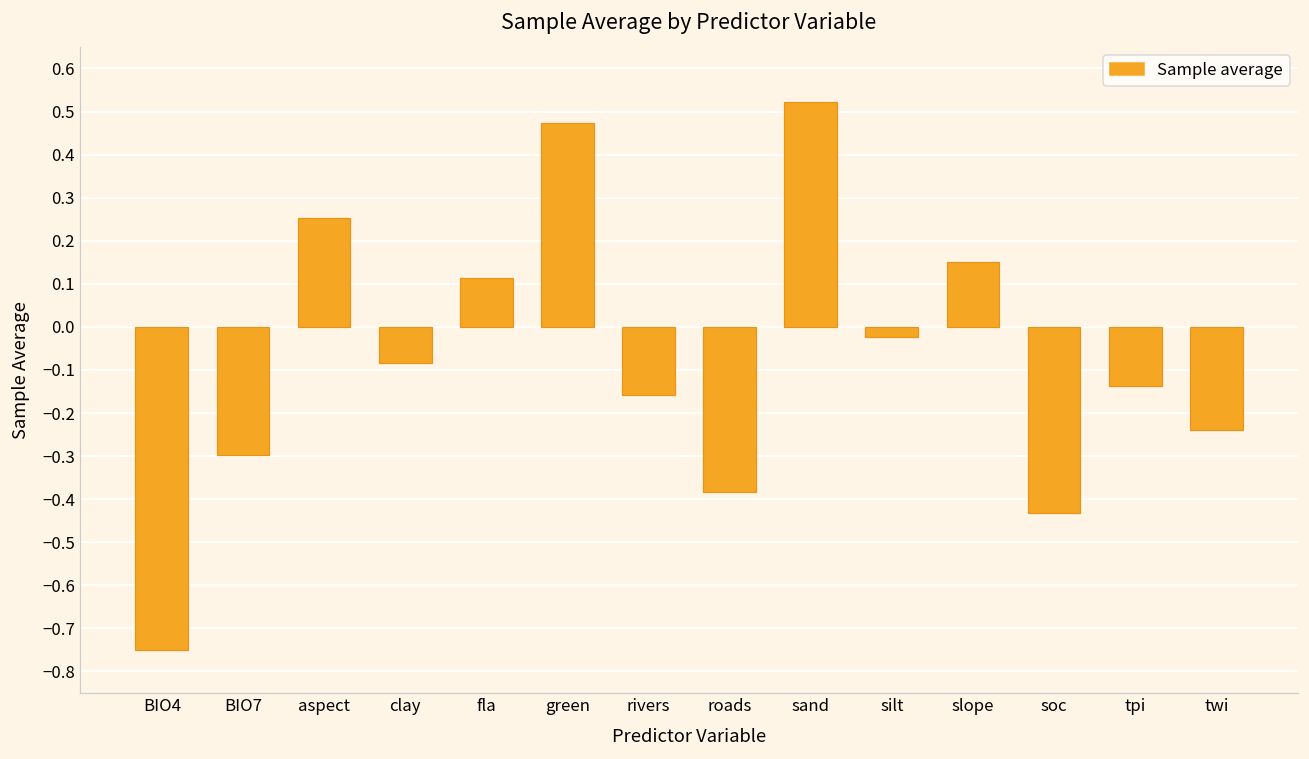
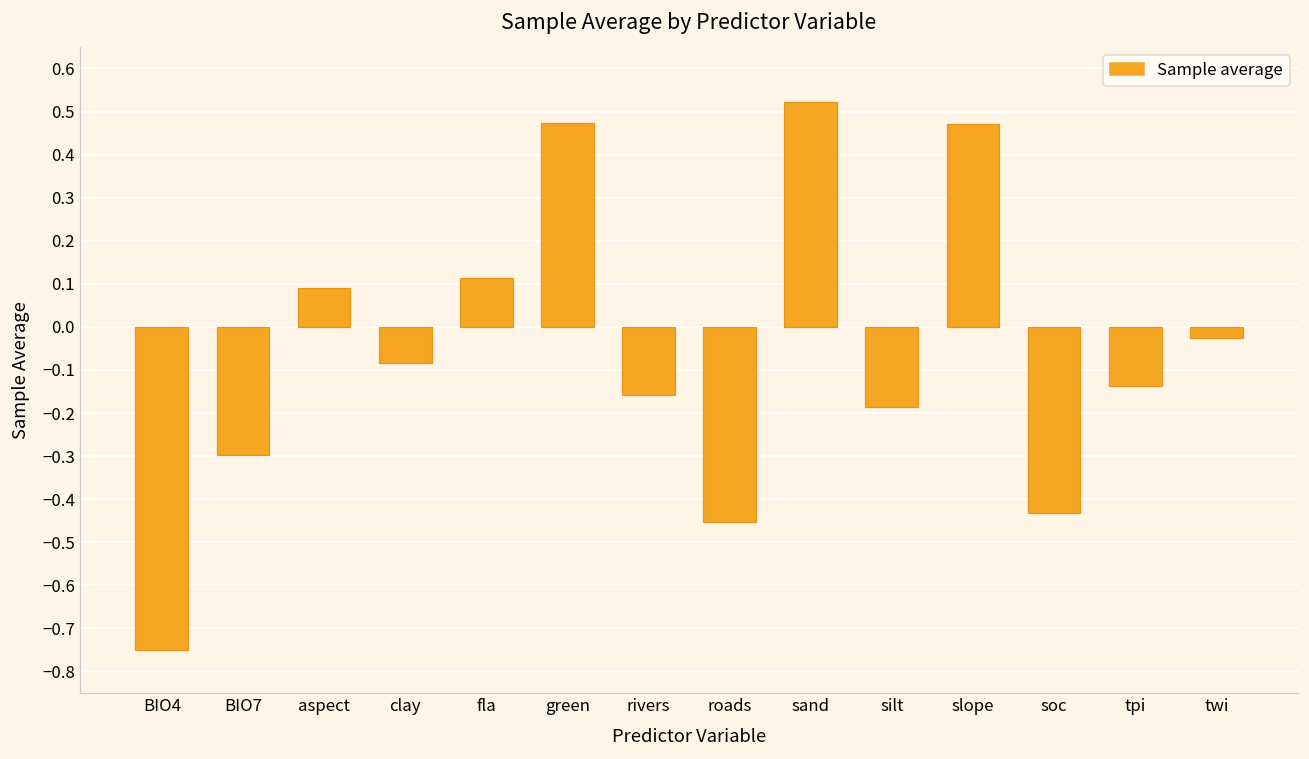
aspect: 0.25 -> 0.09
roads: -0.38 -> -0.45
silt: -0.02 -> -0.19
slope: 0.15 -> 0.47
twi: -0.24 -> -0.03
